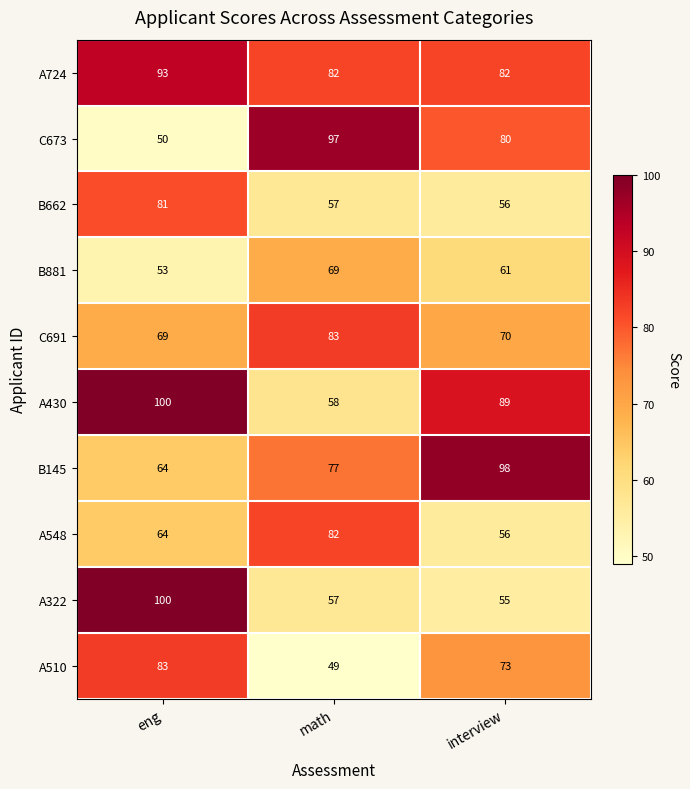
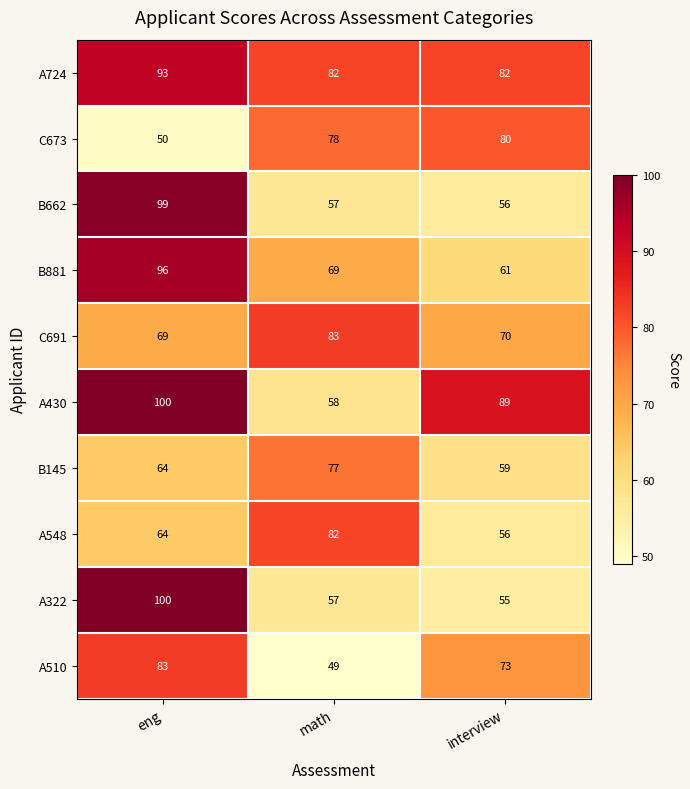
C673, math: 97 -> 78
B662, eng: 81 -> 99
B881, eng: 53 -> 96
B145, interview: 98 -> 59
